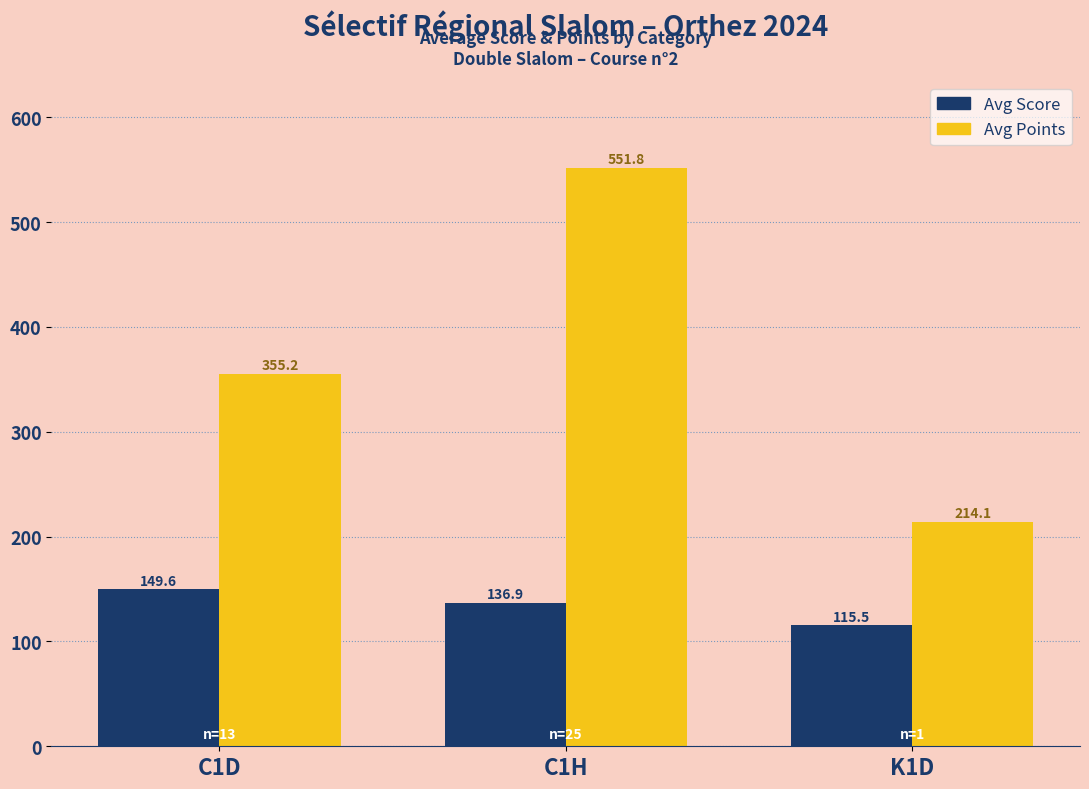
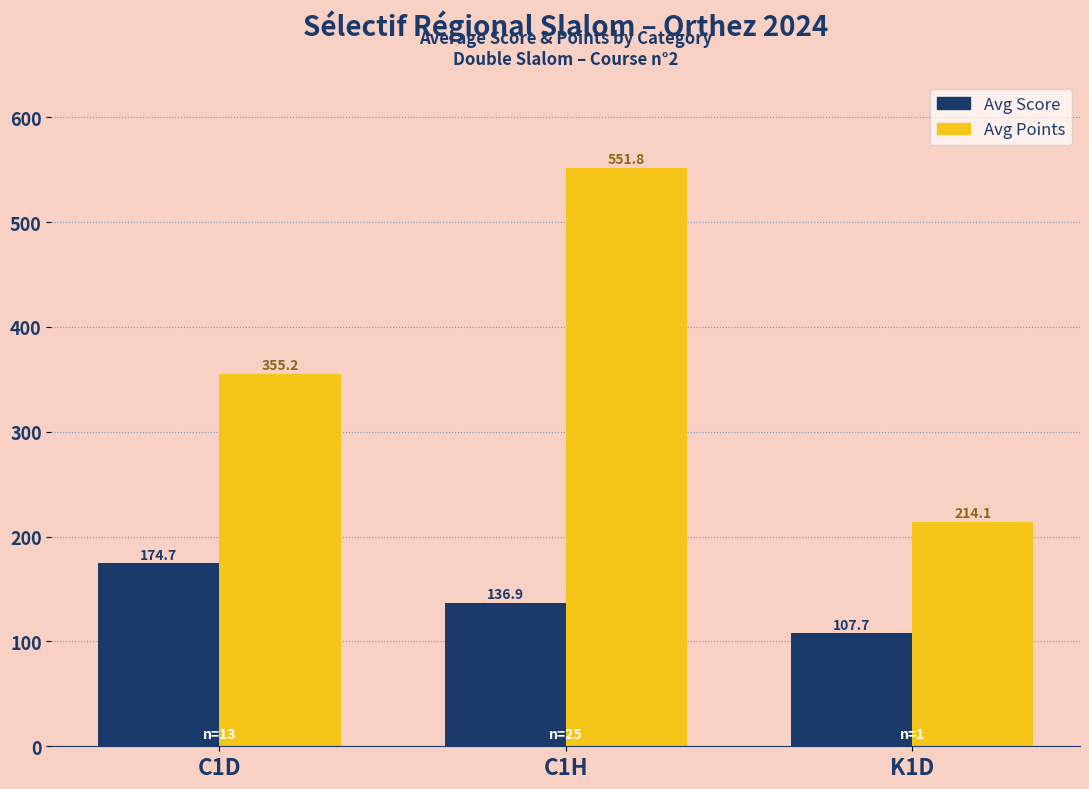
Avg Score, C1D: 149.6 -> 174.7
Avg Score, K1D: 115.5 -> 107.7
